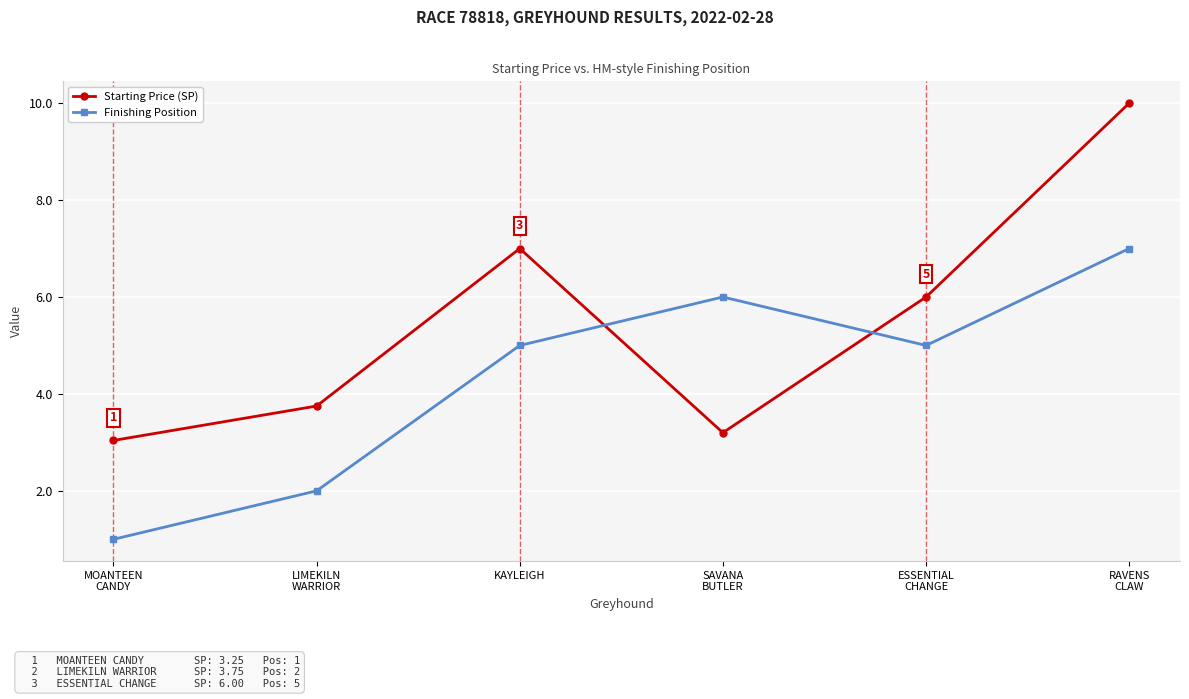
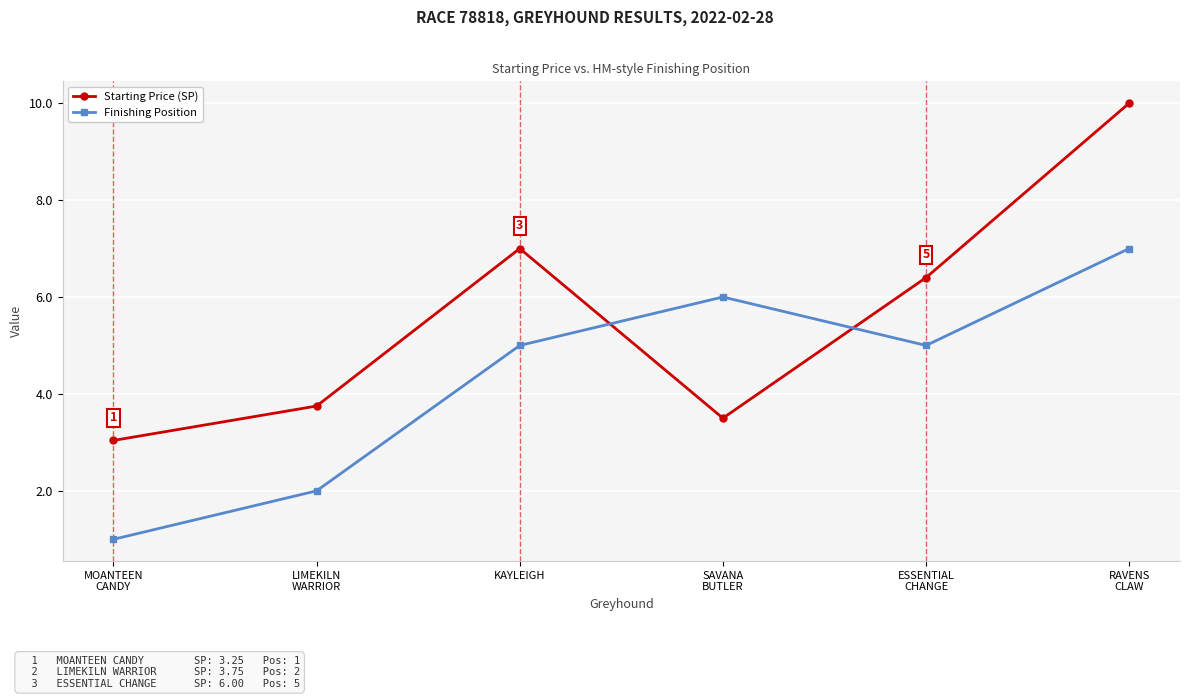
Starting Price (SP), SAVANA BUTLER: 3.2 -> 3.5
Starting Price (SP), ESSENTIAL CHANGE: 6.0 -> 6.4
